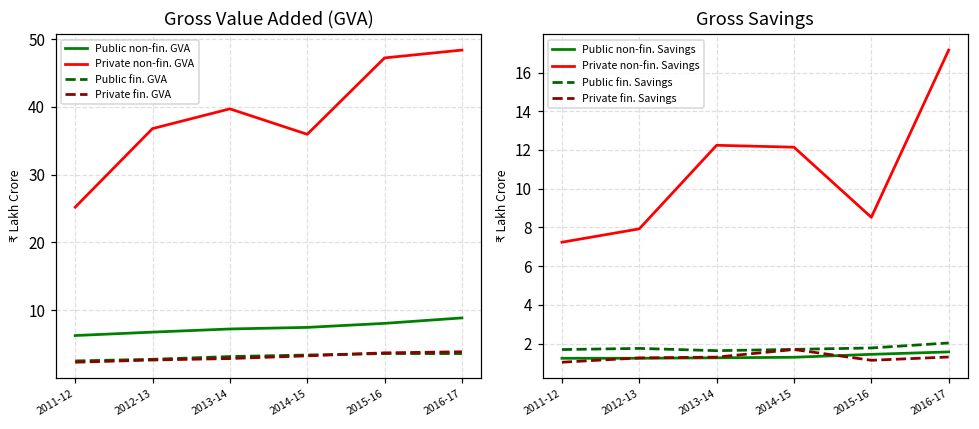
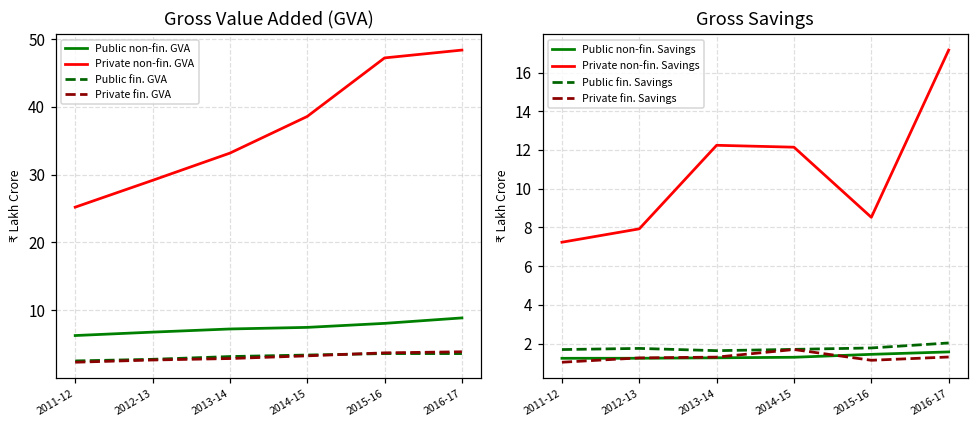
Gross Value Added (GVA), Private non-fin. GVA, 2012-13: 37 -> 29
Gross Value Added (GVA), Private non-fin. GVA, 2013-14: 40 -> 33
Gross Value Added (GVA), Private non-fin. GVA, 2014-15: 36 -> 39
